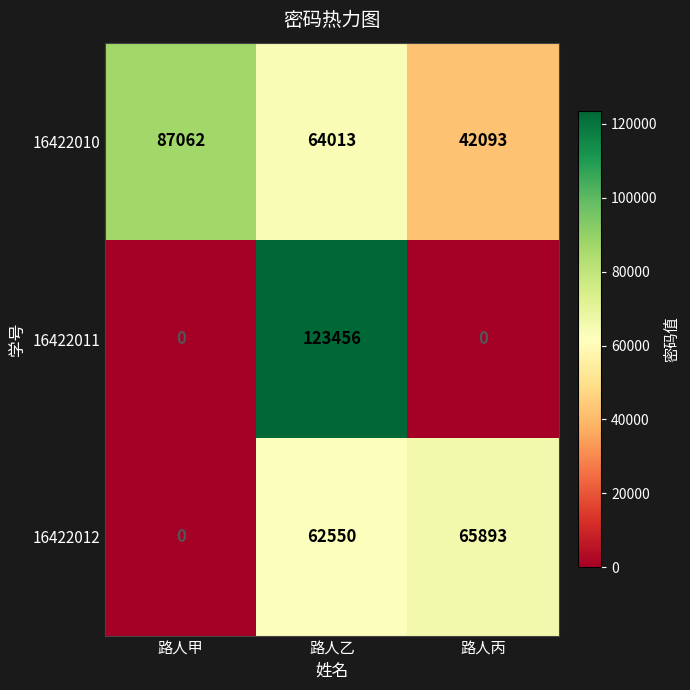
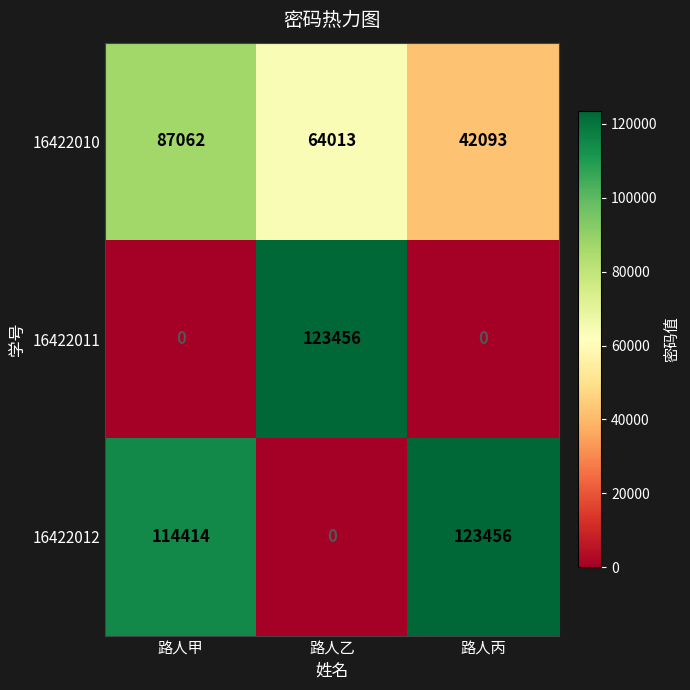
16422012, 路人甲: 0 -> 114414
16422012, 路人乙: 62550 -> 0
16422012, 路人丙: 65893 -> 123456
